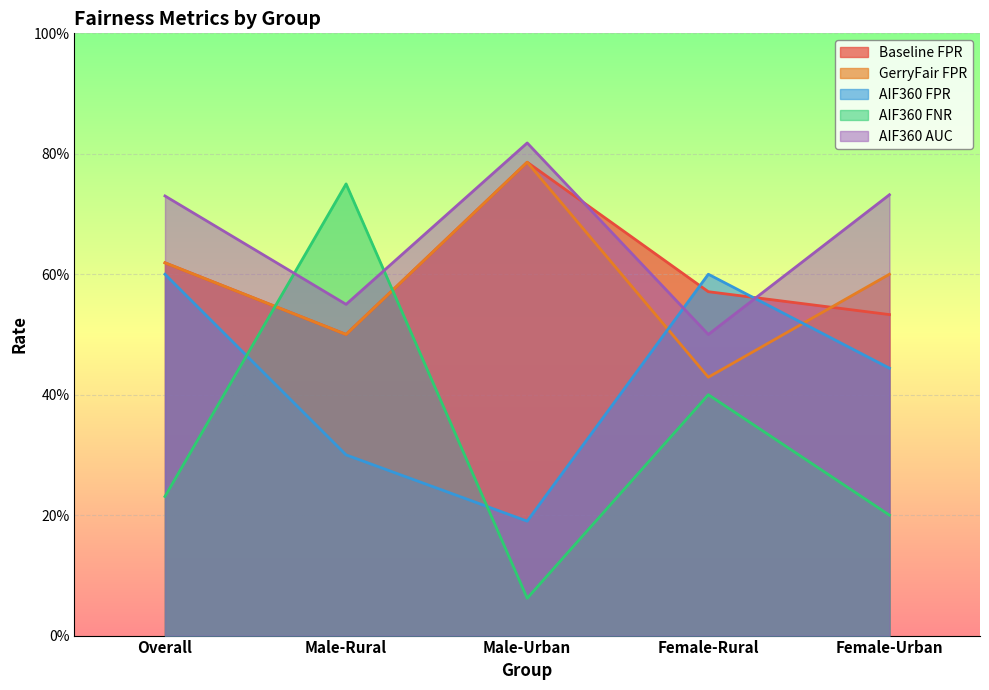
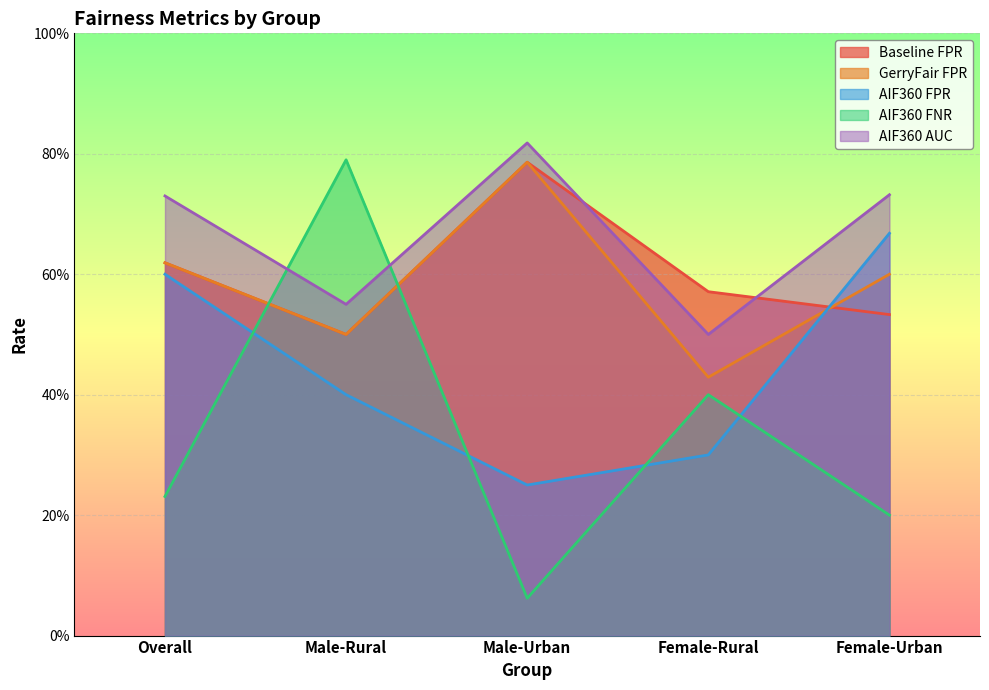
AIF360 FPR, Male-Rural: 30% -> 40%
AIF360 FNR, Male-Rural: 75% -> 79%
AIF360 FPR, Male-Urban: 19% -> 25%
AIF360 FPR, Female-Rural: 60% -> 30%
AIF360 FPR, Female-Urban: 44% -> 67%
